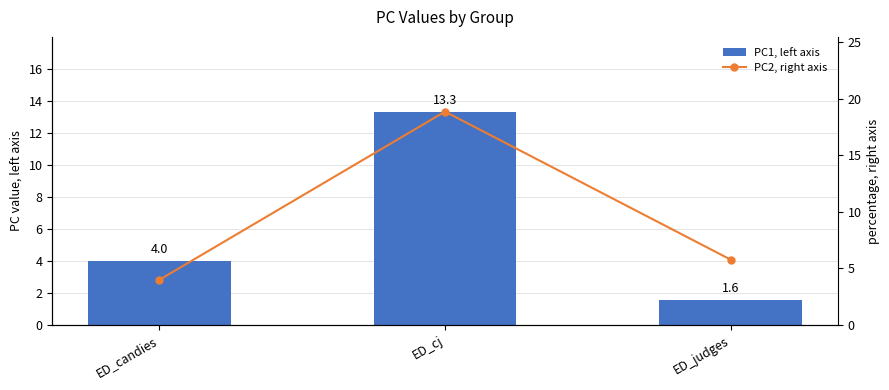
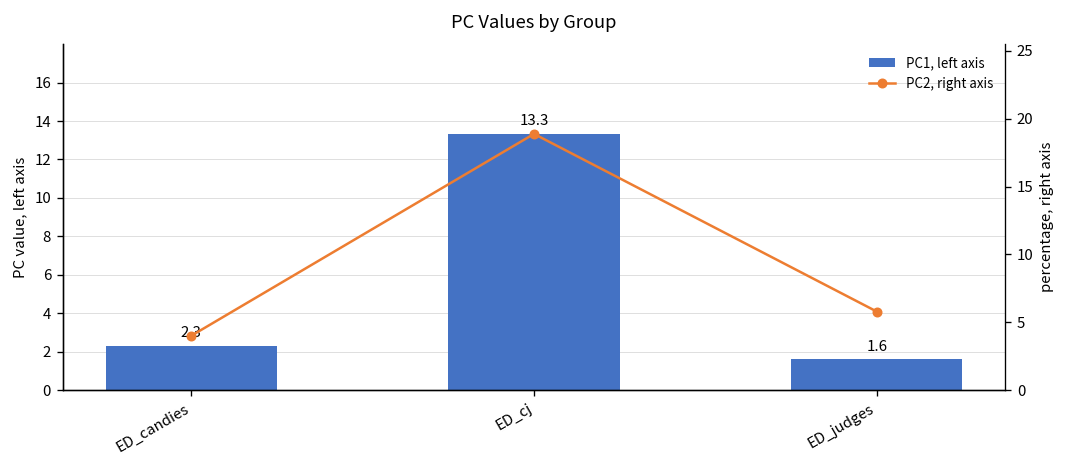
PC1, left axis, ED_candies: 4.0 -> 2.3
